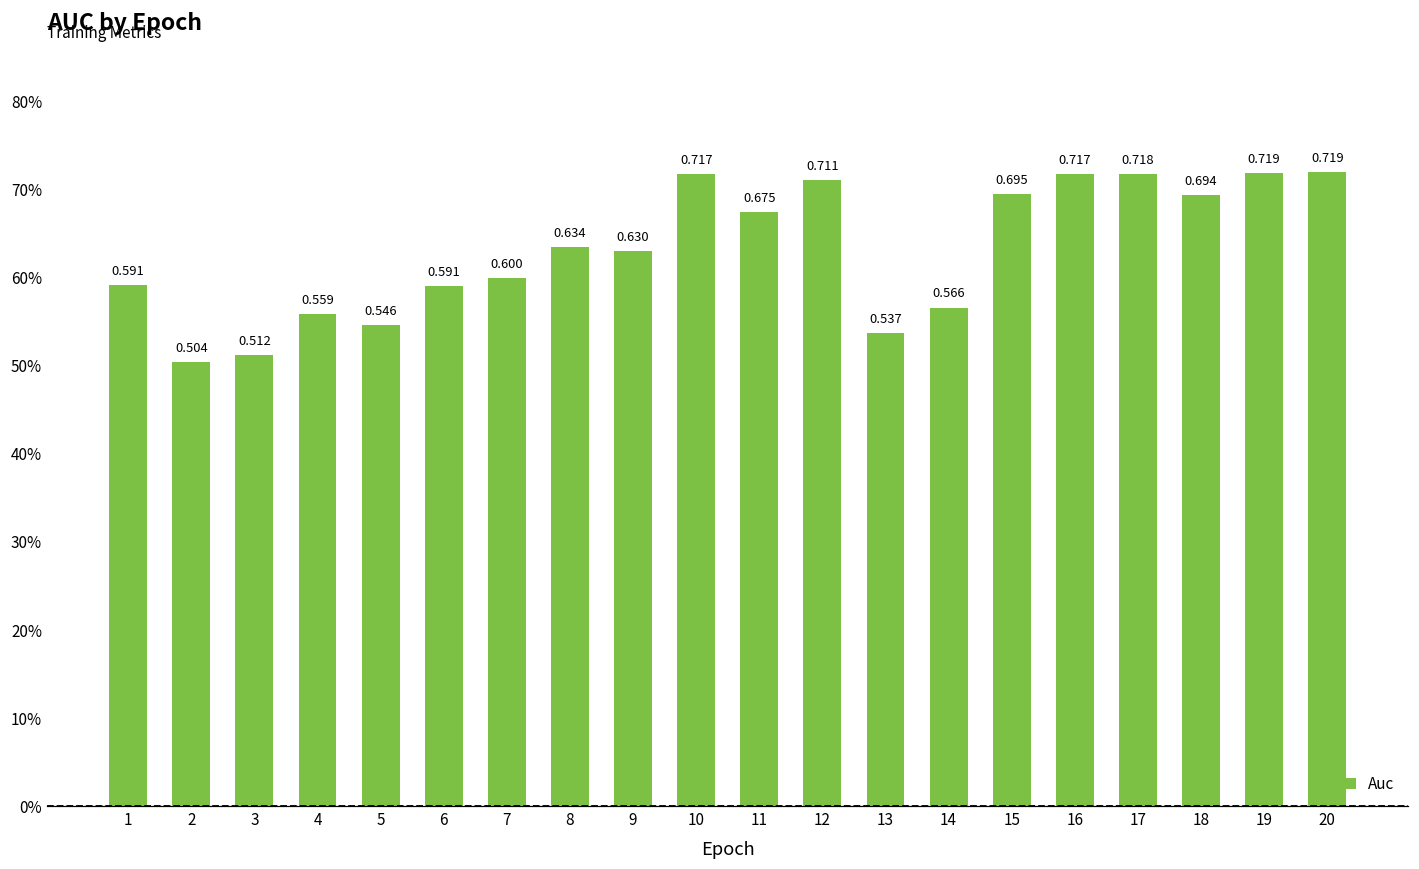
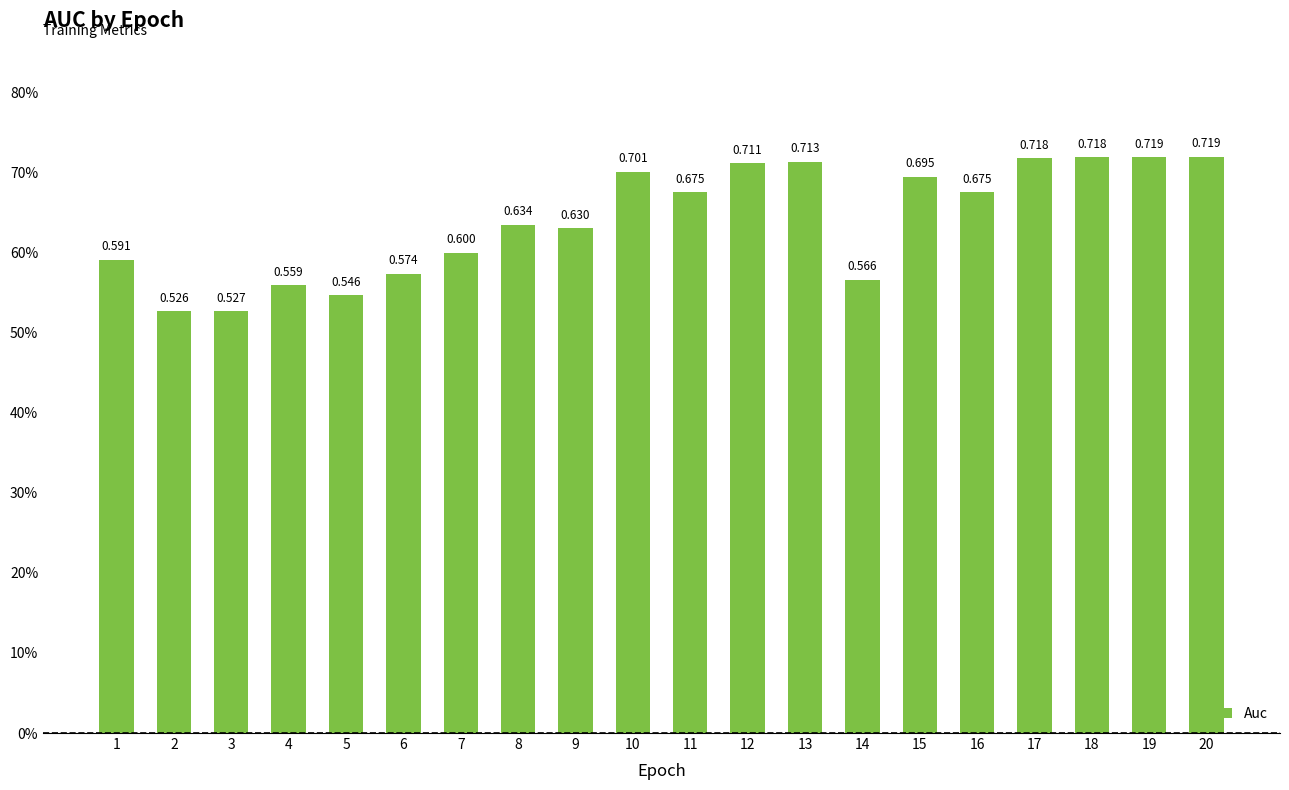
2: 0.504 -> 0.526
3: 0.512 -> 0.527
6: 0.591 -> 0.574
10: 0.717 -> 0.701
13: 0.537 -> 0.713
16: 0.717 -> 0.675
18: 0.694 -> 0.718
